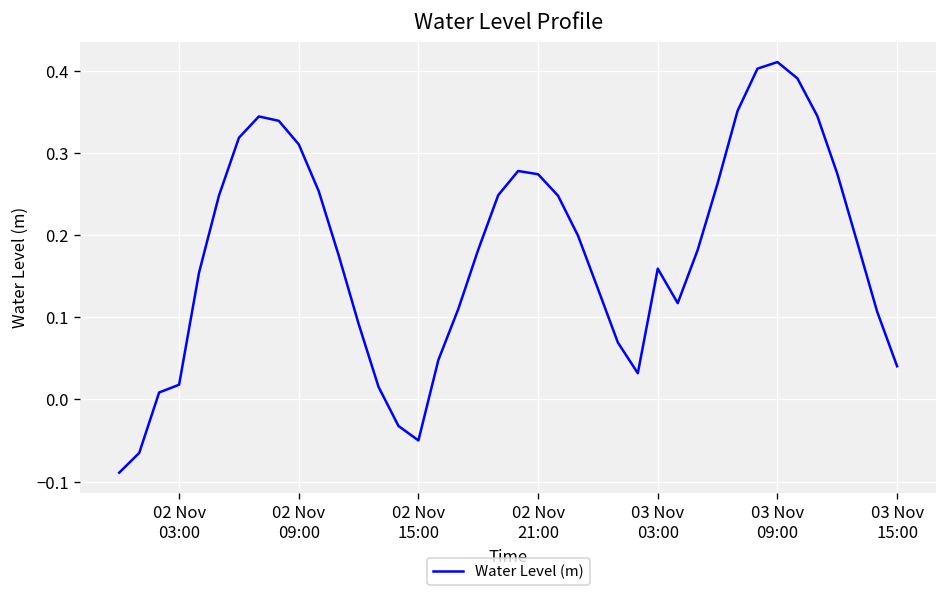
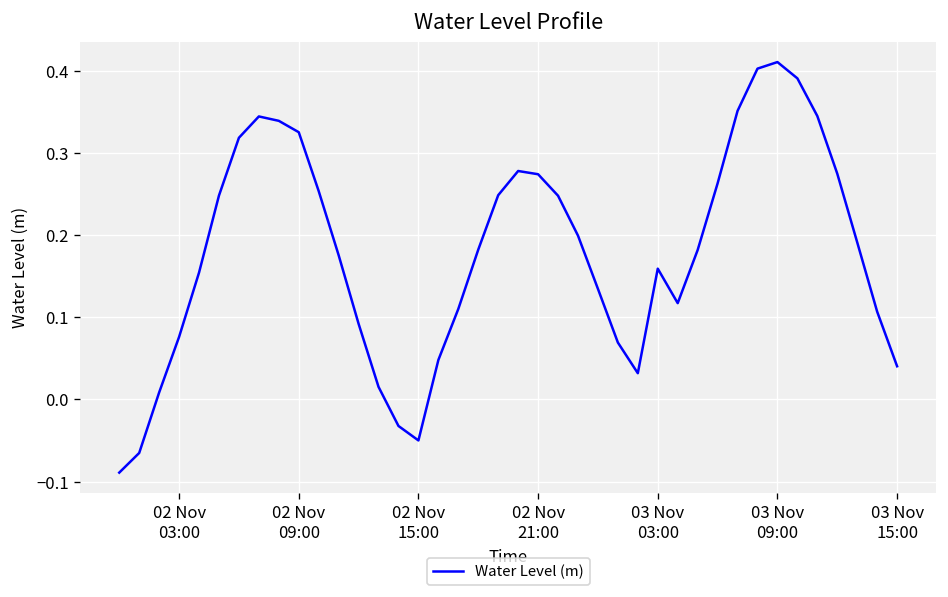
02 Nov 03:00: 0.02 -> 0.08
02 Nov 09:00: 0.31 -> 0.33
